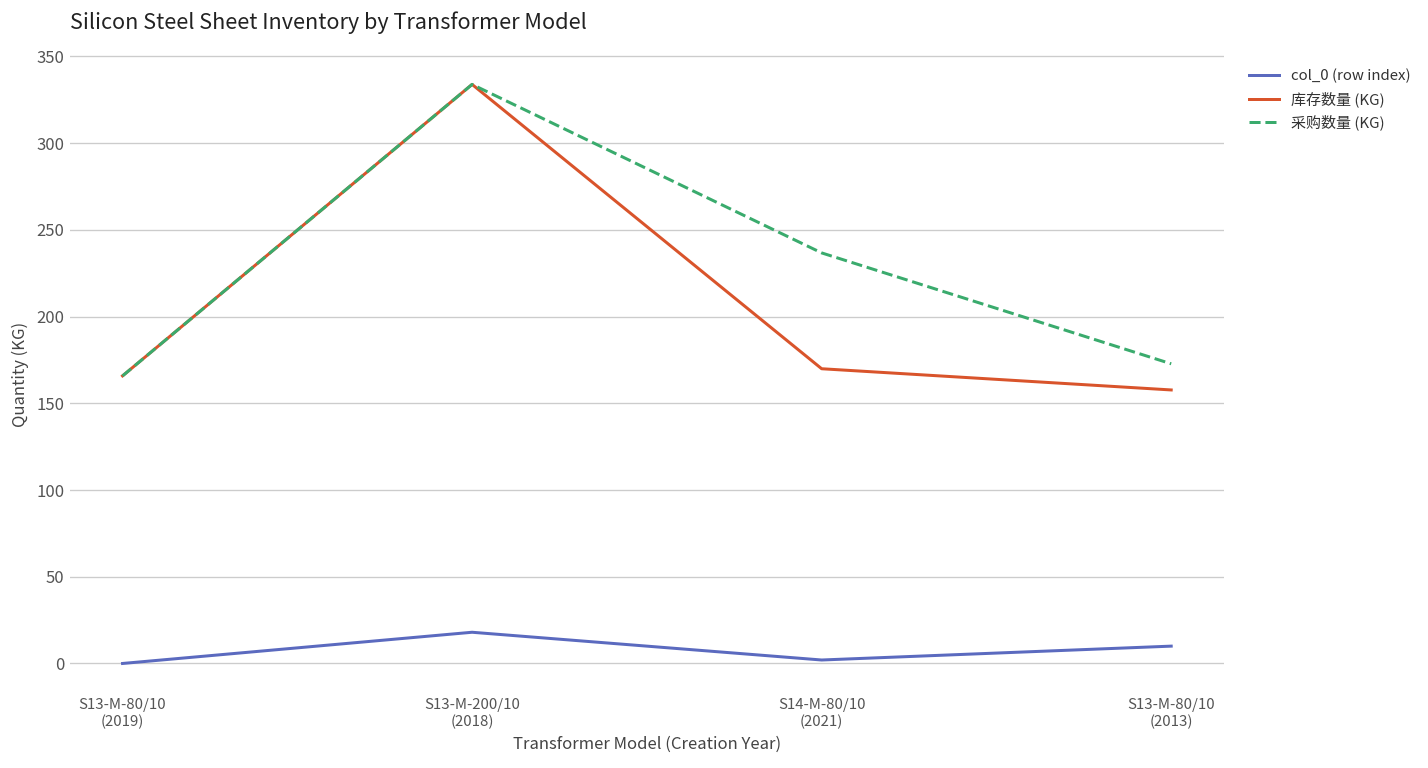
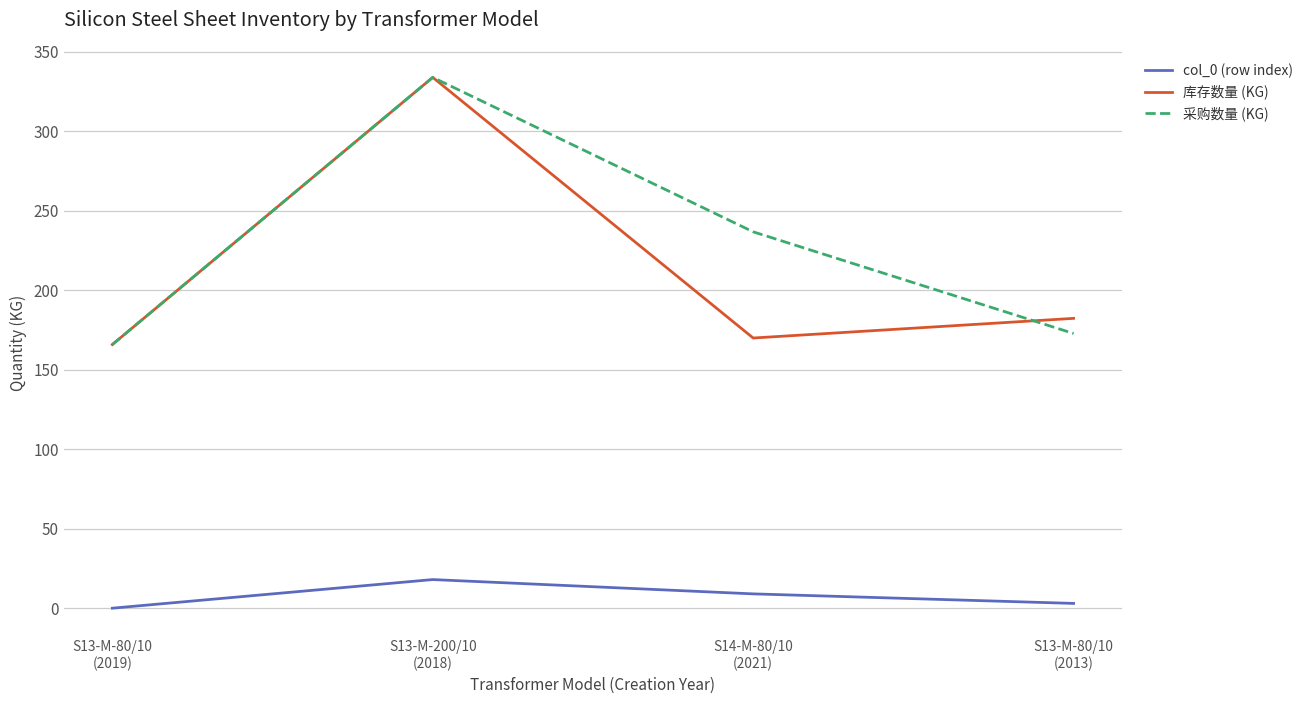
col_0 (row index), S14-M-80/10 (2021): 2 -> 9
col_0 (row index), S13-M-80/10 (2013): 10 -> 3
库存数量 (KG), S13-M-80/10 (2013): 158 -> 182
